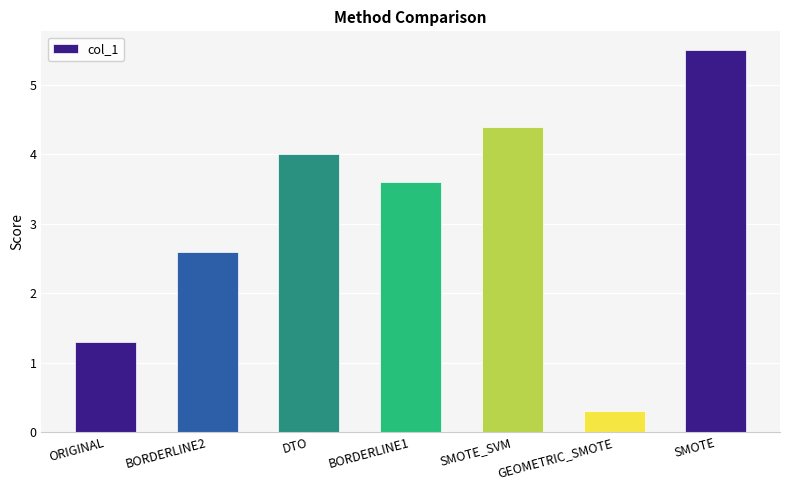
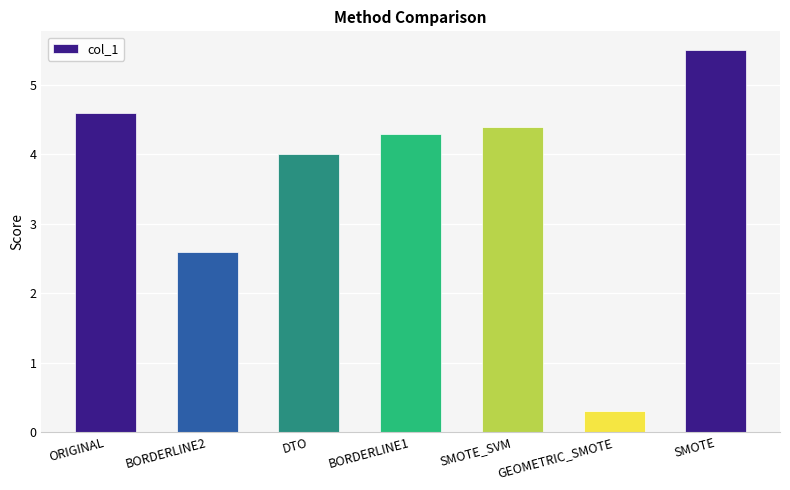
ORIGINAL: 1.3 -> 4.6
BORDERLINE1: 3.6 -> 4.3
